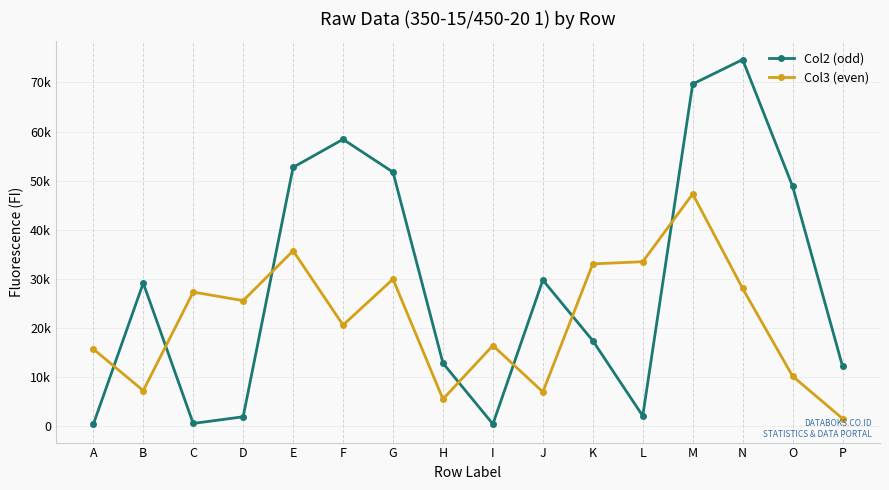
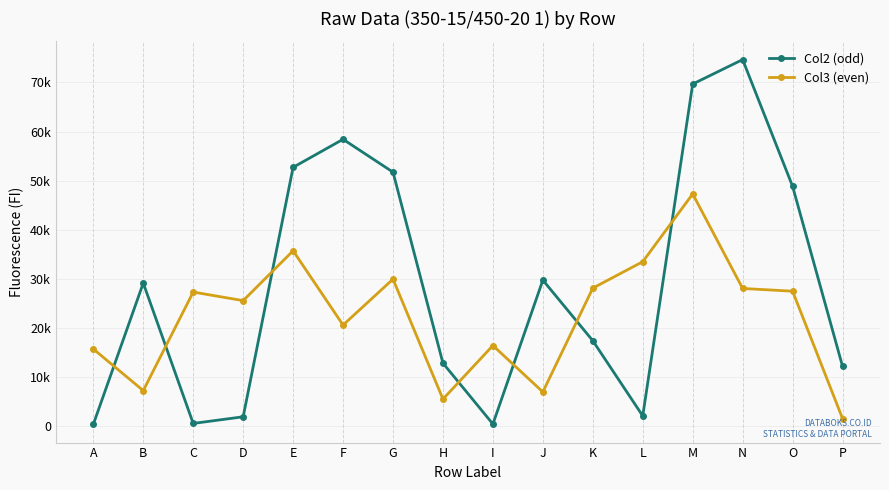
Col3 (even), K: 33000 -> 28000
Col3 (even), O: 10000 -> 27000
